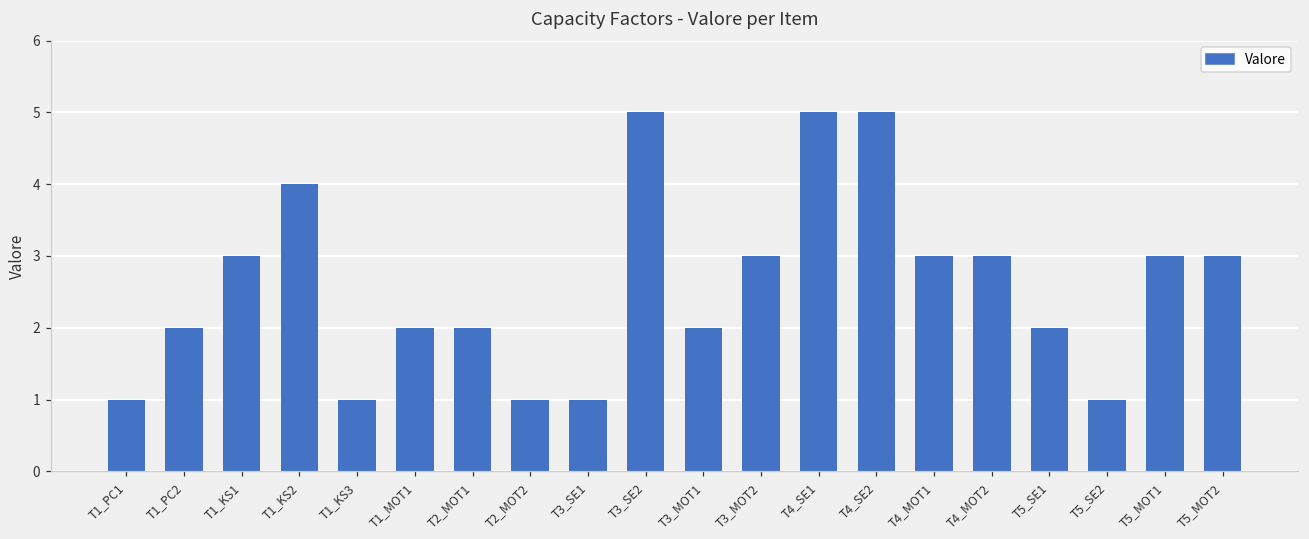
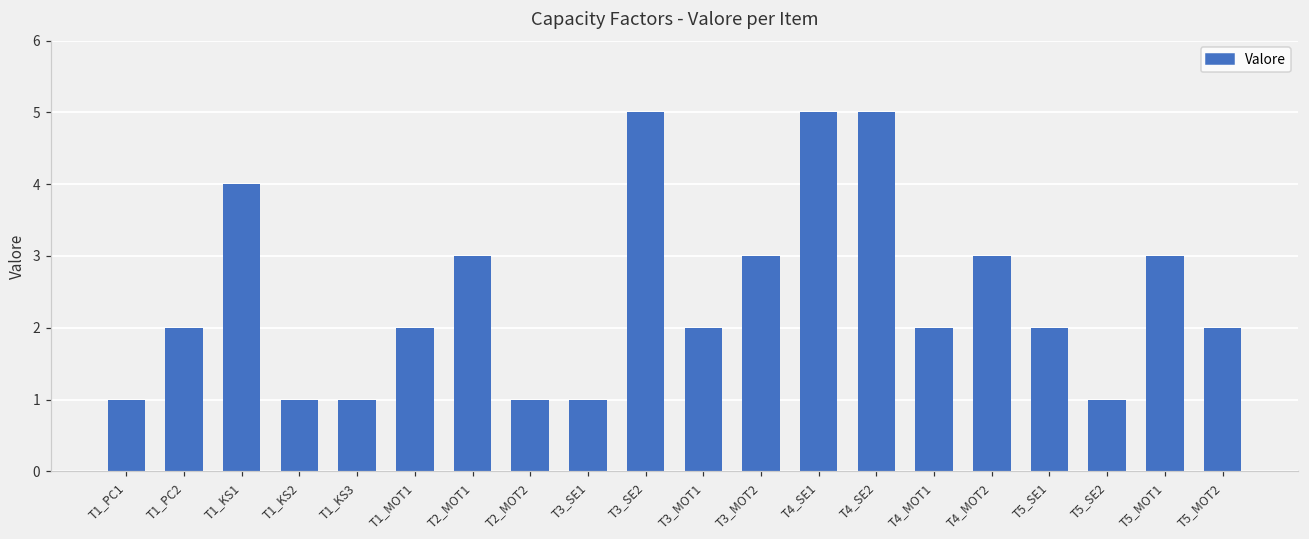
T1_KS1: 3 -> 4
T1_KS2: 4 -> 1
T2_MOT1: 2 -> 3
T4_MOT1: 3 -> 2
T5_MOT2: 3 -> 2
